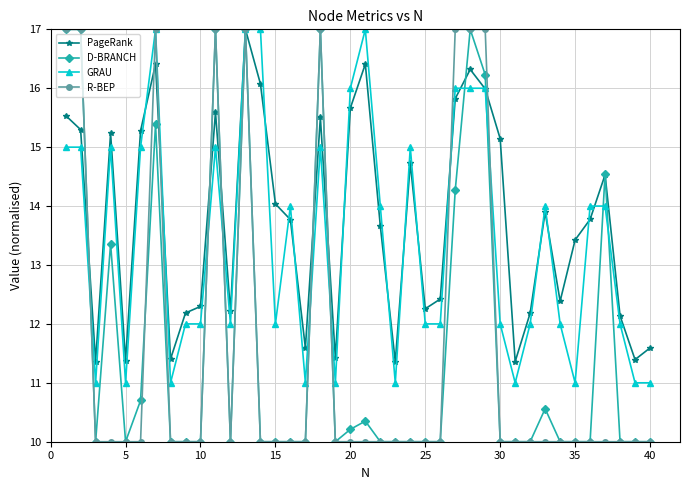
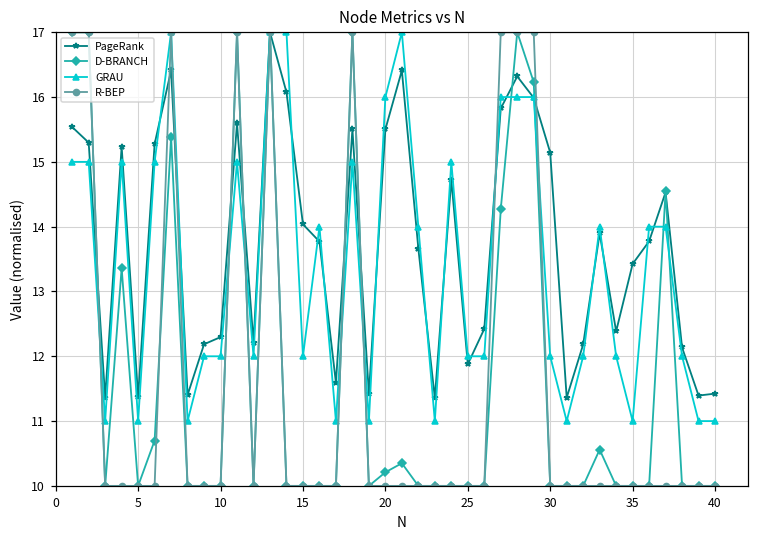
PageRank, 20: 15.7 -> 15.5
PageRank, 25: 12.3 -> 11.9
PageRank, 40: 11.6 -> 11.4
